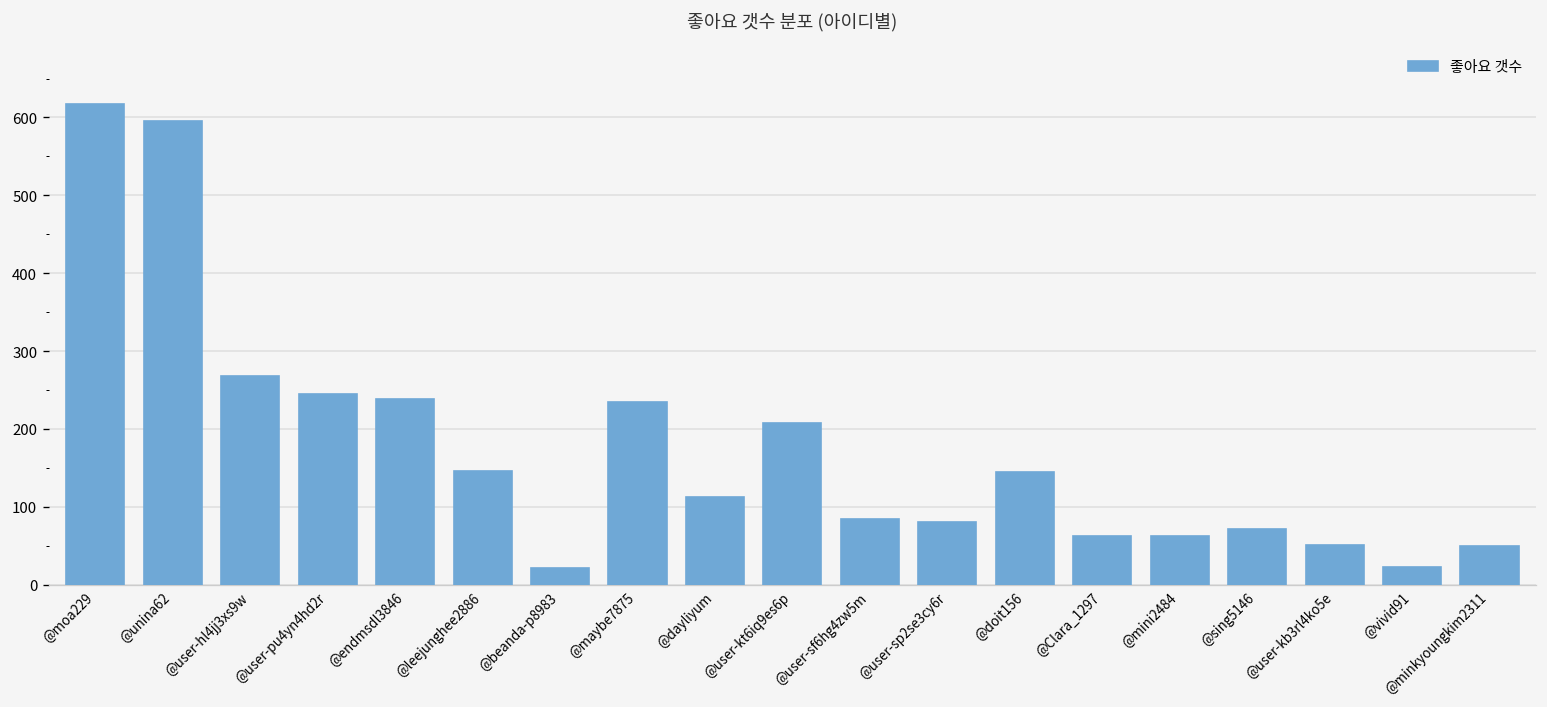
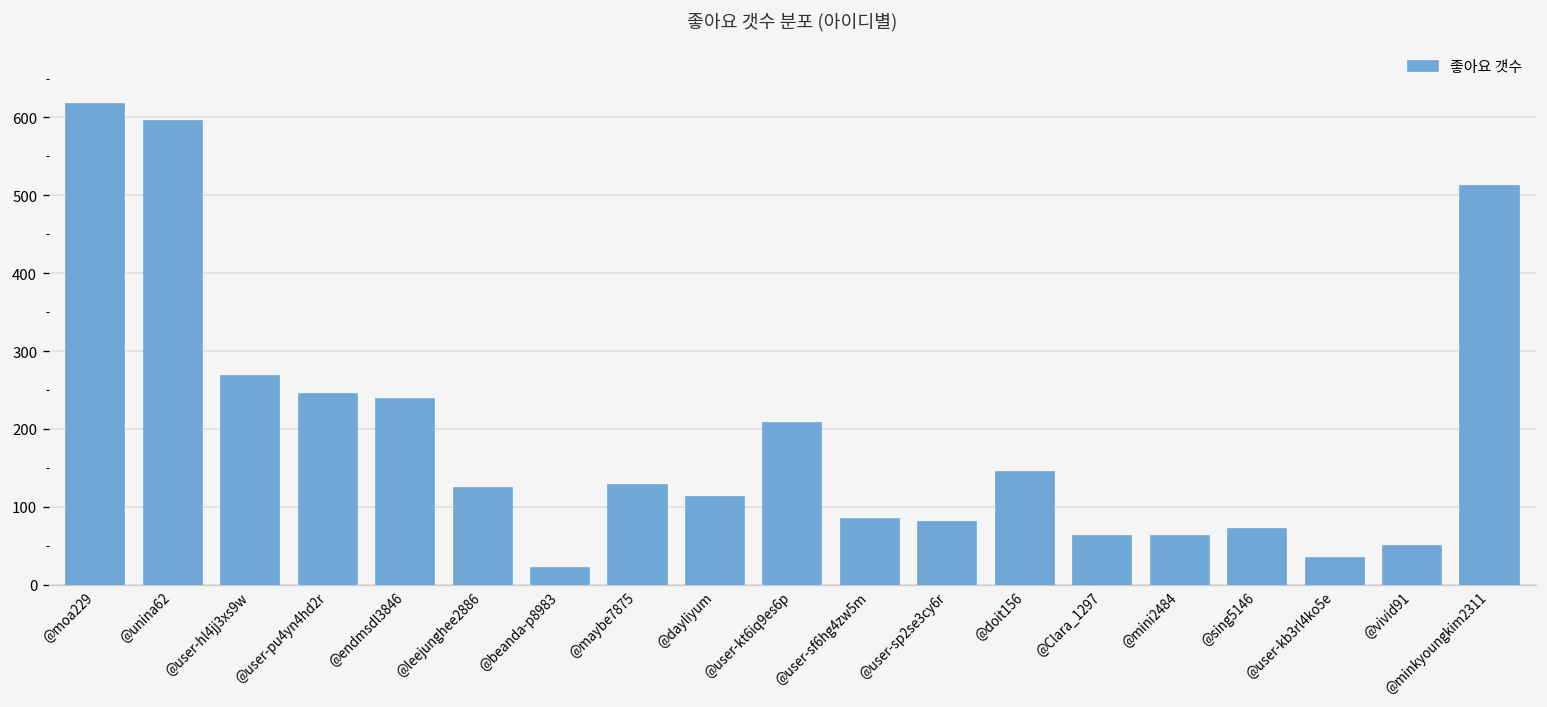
@leejunghee2886: 150 -> 120
@maybe7875: 240 -> 130
@user-kb3rl4ko5e: 50 -> 30
@vivid91: 20 -> 50
@minkyoungkim2311: 50 -> 510
